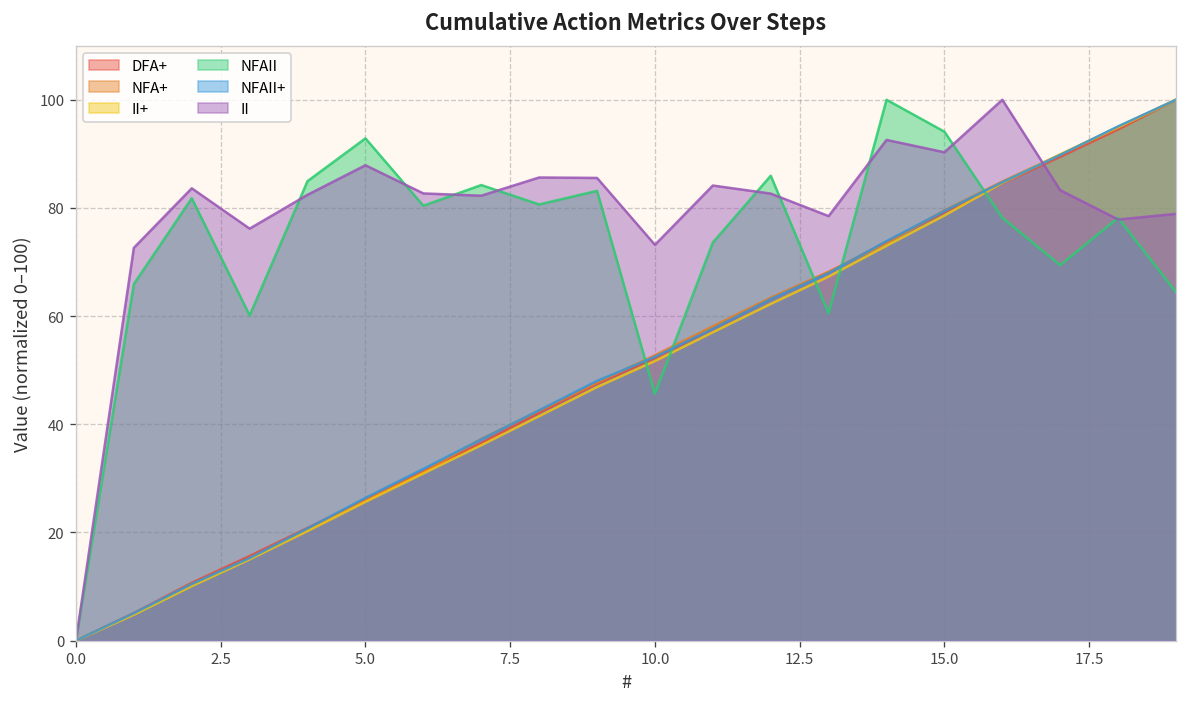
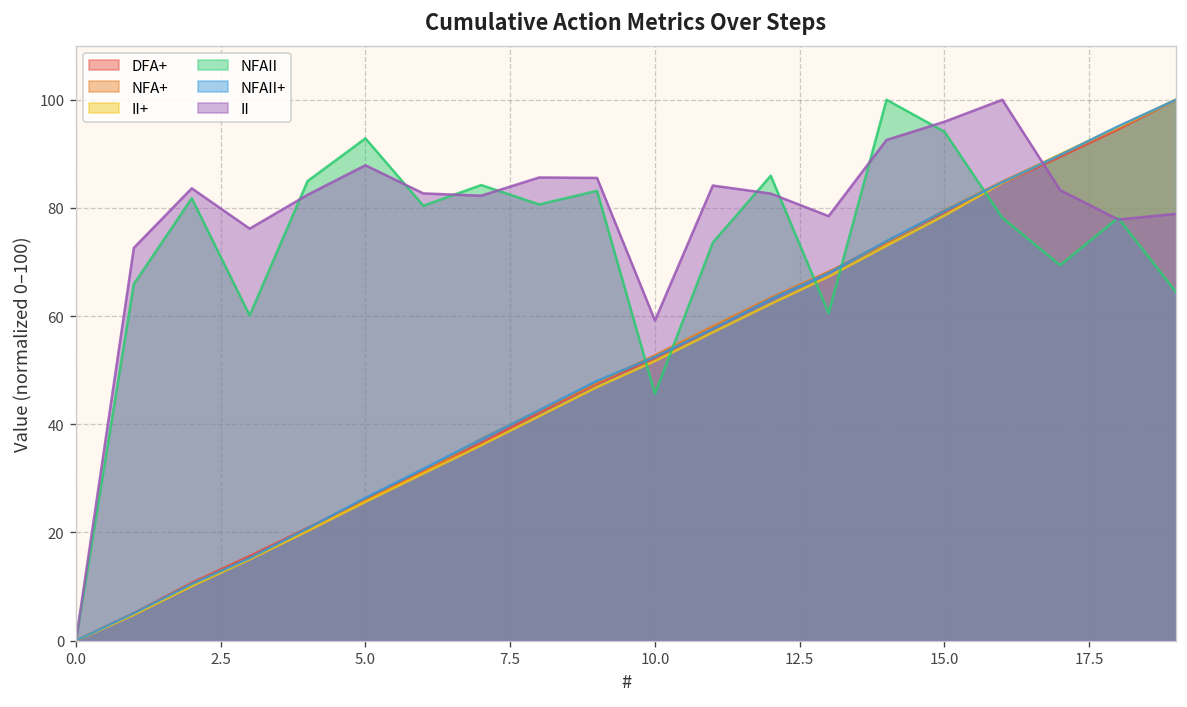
II, 10.0: 73 -> 59
II, 15.0: 90 -> 96
